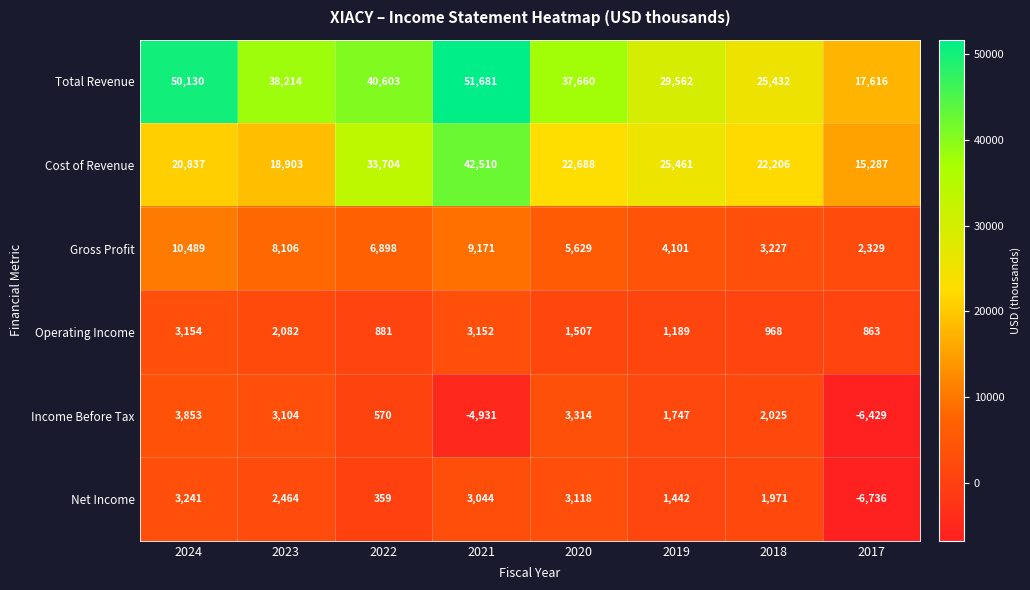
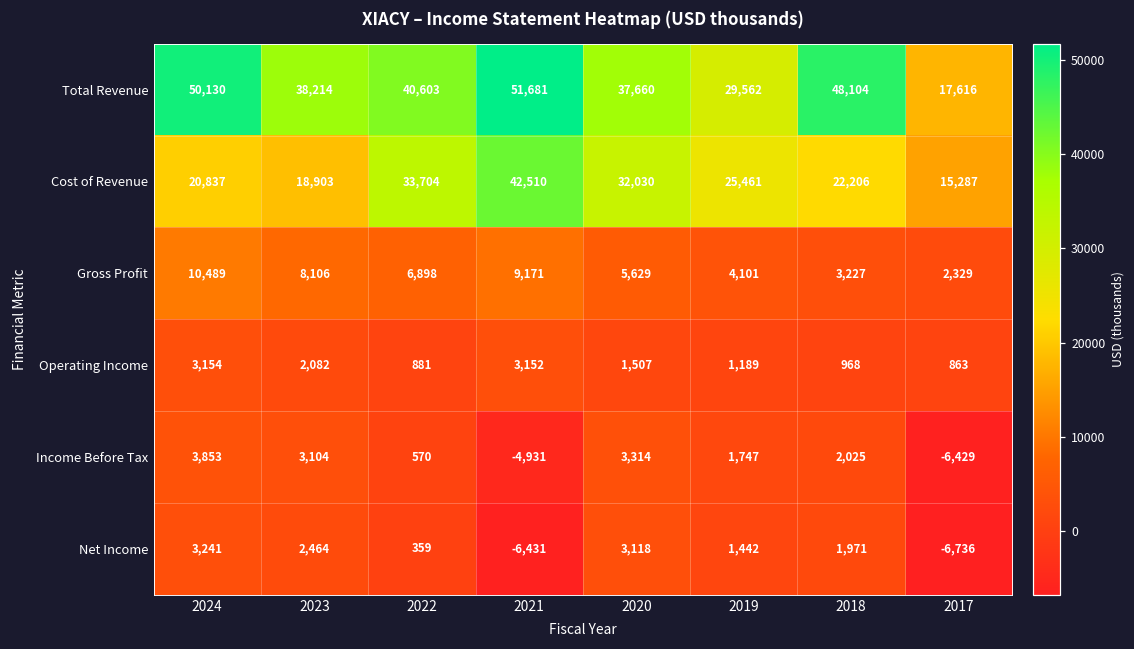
Total Revenue, 2018: 25,432 -> 48,104
Cost of Revenue, 2020: 22,688 -> 32,030
Net Income, 2021: 3,044 -> -6,431
